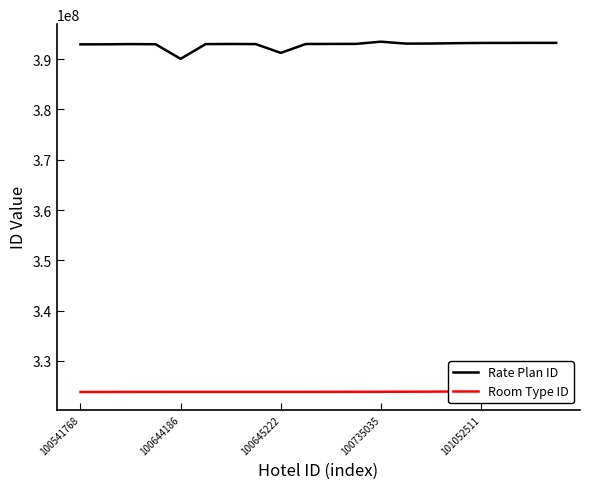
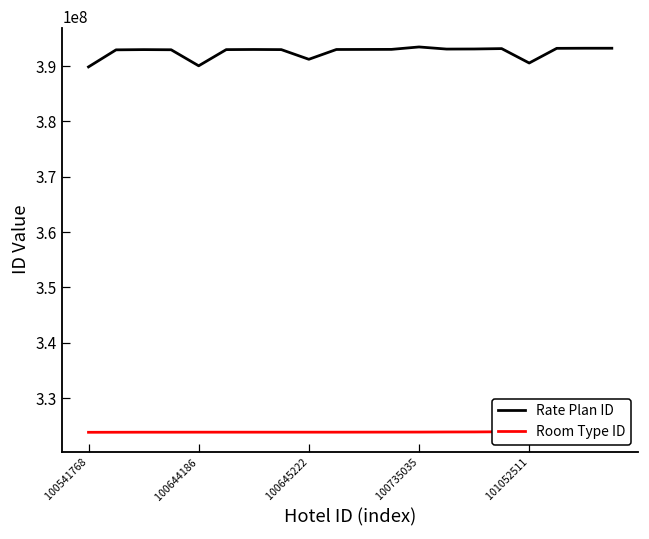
Rate Plan ID, 100541768: 393000000 -> 390000000
Rate Plan ID, 101052511: 393000000 -> 391000000
